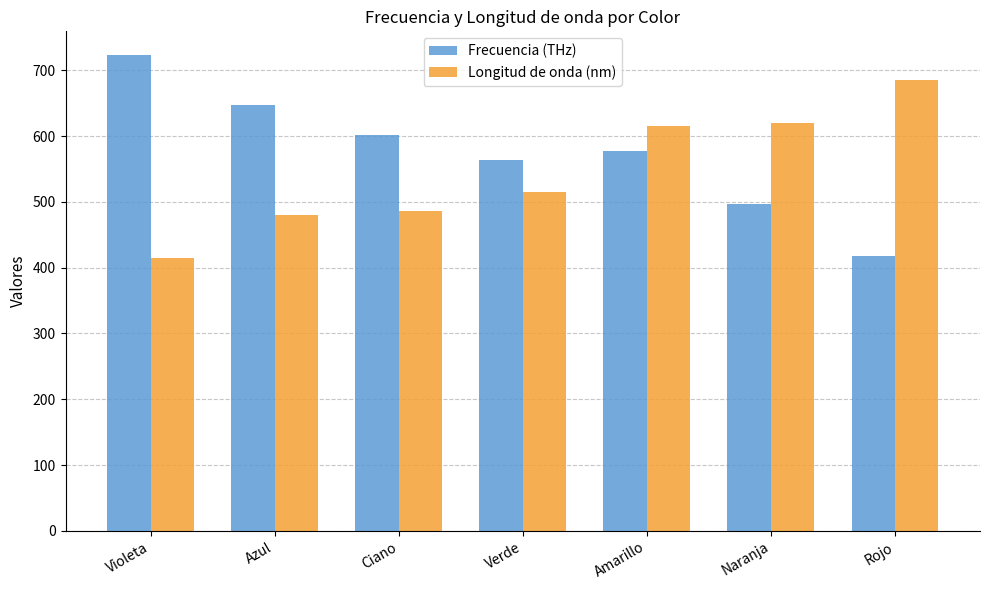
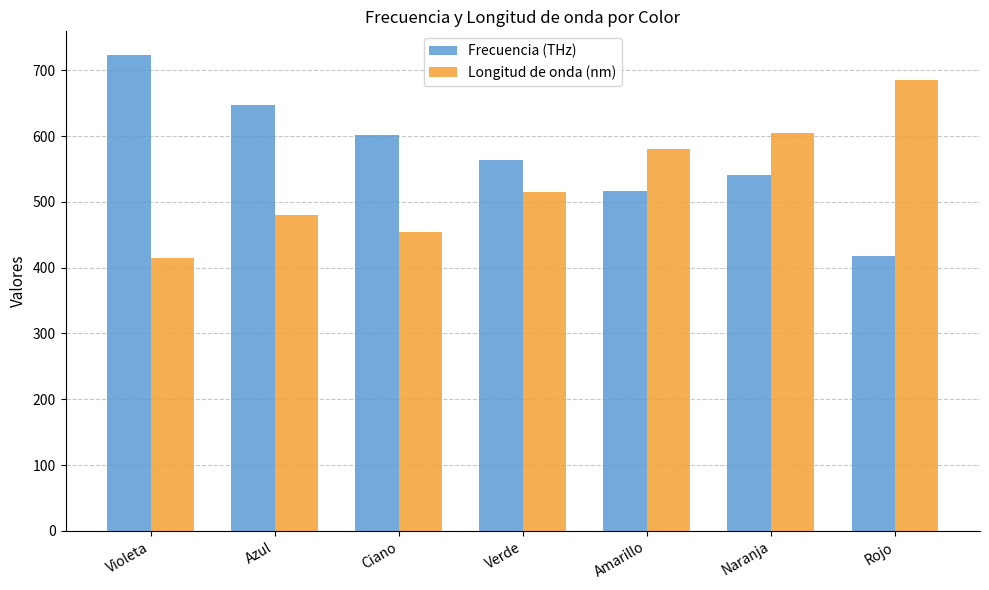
Longitud de onda (nm), Ciano: 490 -> 450
Frecuencia (THz), Amarillo: 580 -> 520
Longitud de onda (nm), Amarillo: 620 -> 580
Frecuencia (THz), Naranja: 500 -> 540
Longitud de onda (nm), Naranja: 620 -> 610
